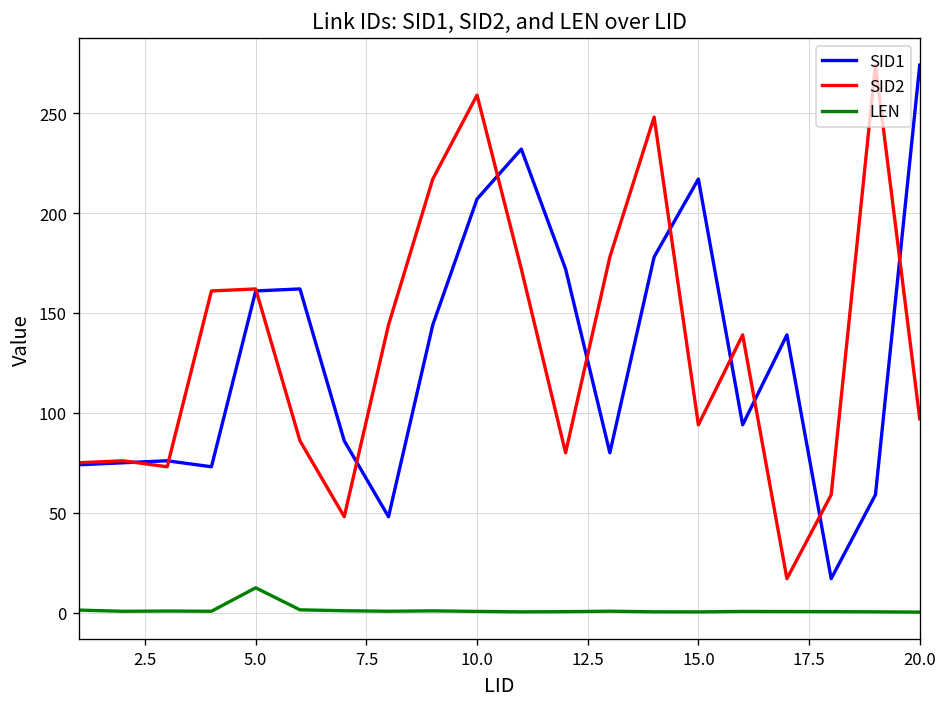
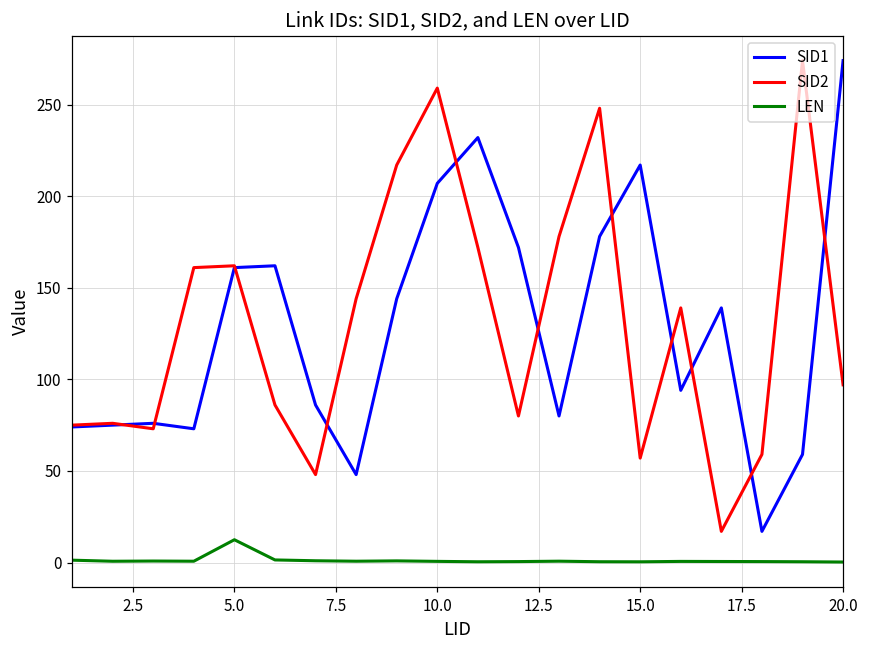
SID2, 15.0: 94 -> 57
